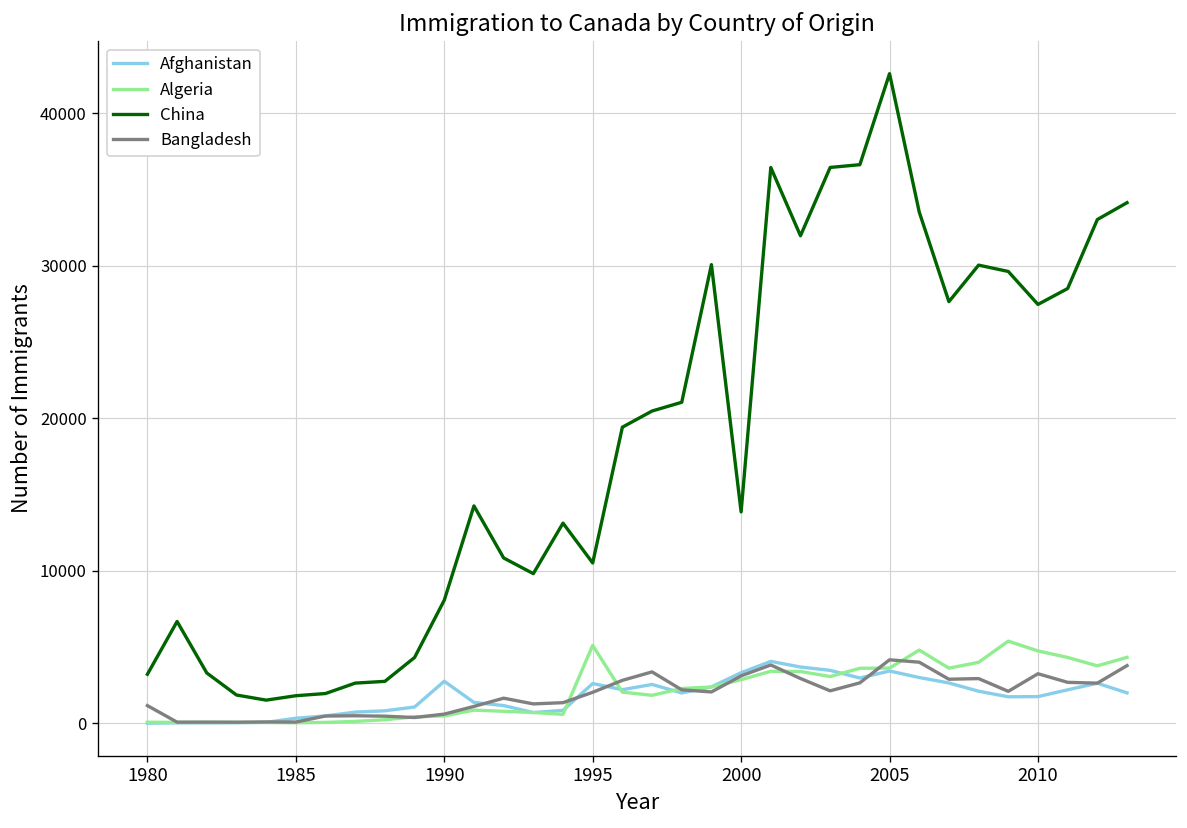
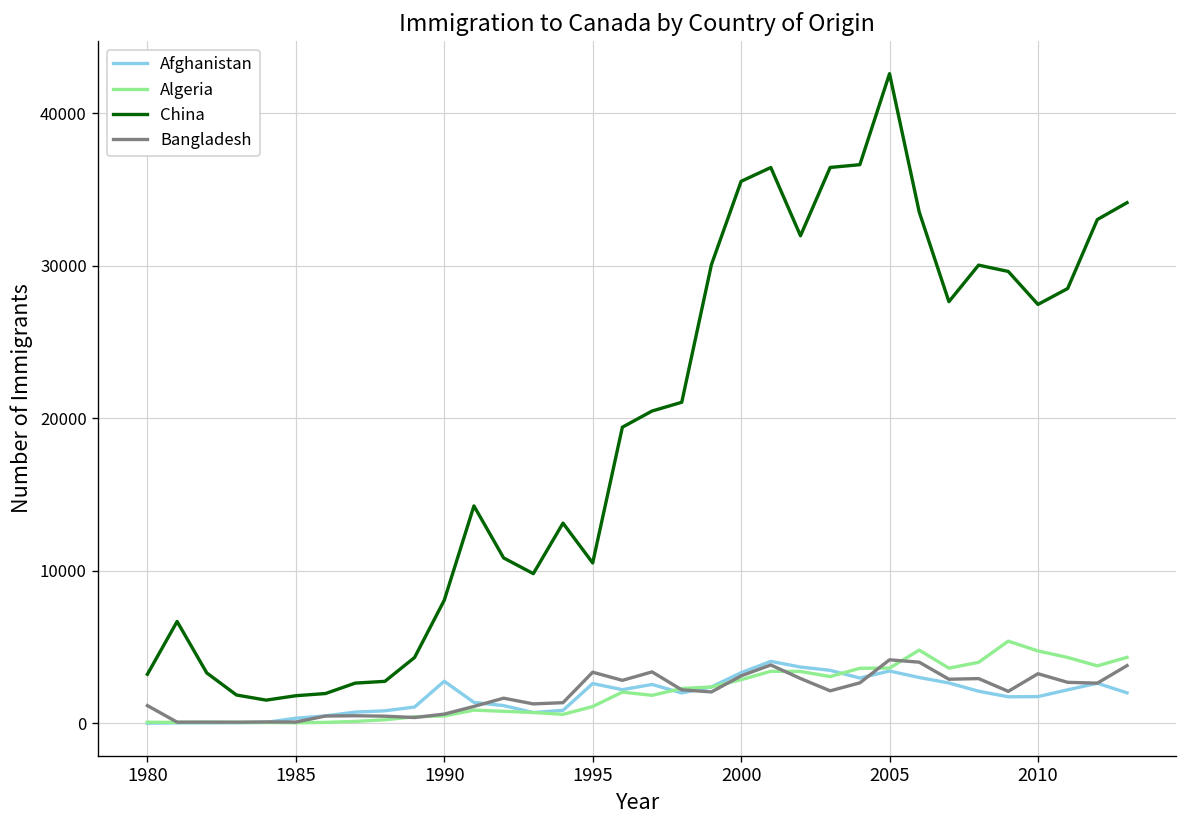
Algeria, 1995: 5100 -> 1100
Bangladesh, 1995: 2000 -> 3400
China, 2000: 13900 -> 35500
